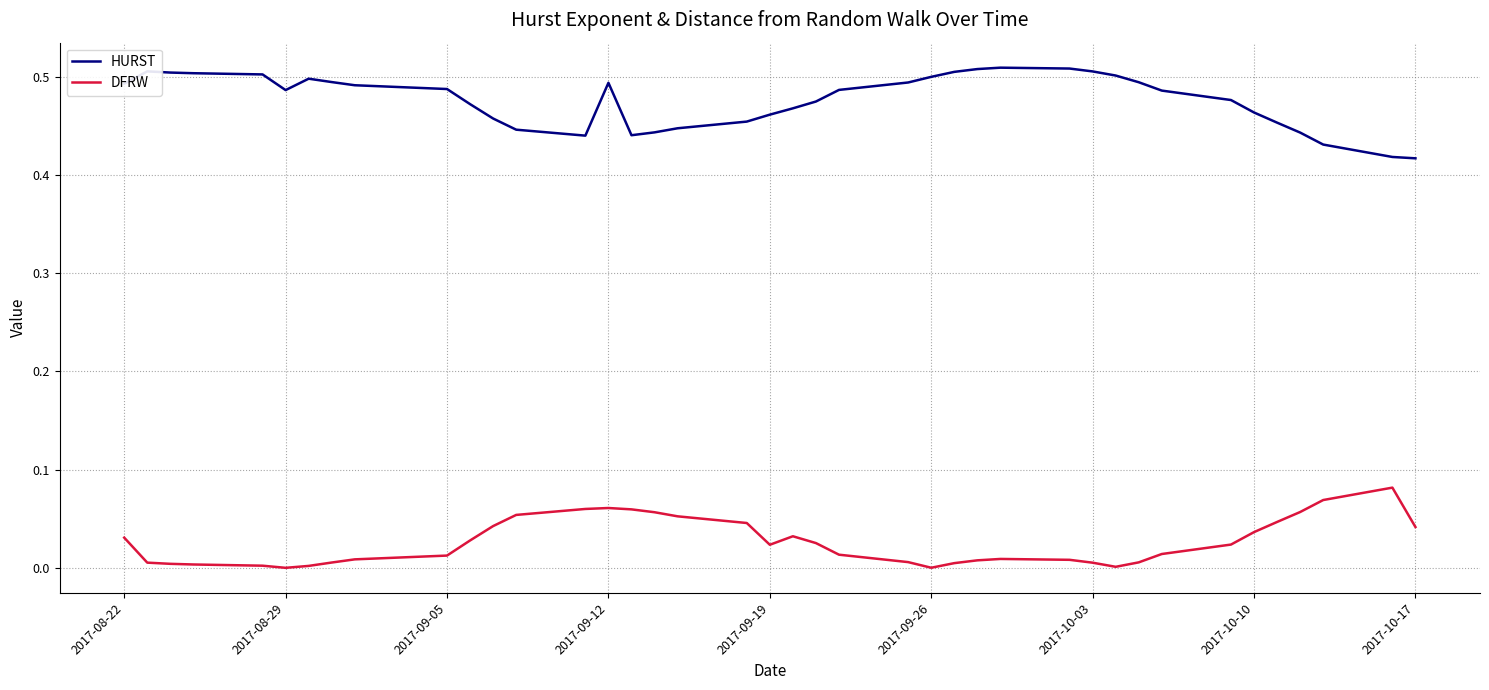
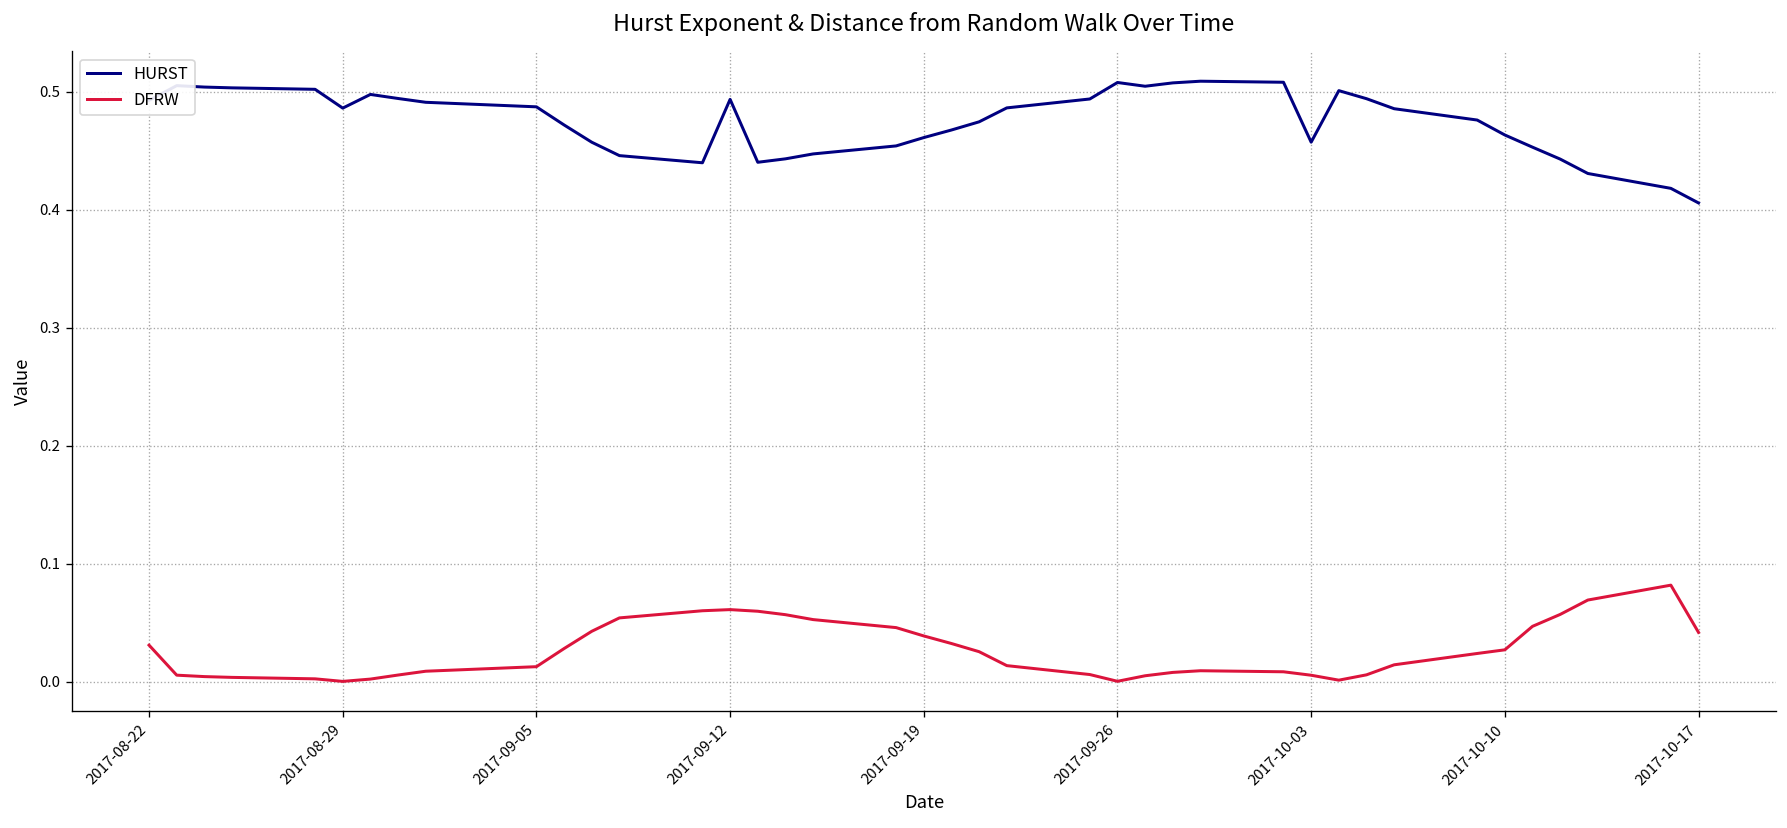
DFRW, 2017-09-19: 0.02 -> 0.04
HURST, 2017-09-26: 0.50 -> 0.51
HURST, 2017-10-03: 0.51 -> 0.46
DFRW, 2017-10-10: 0.04 -> 0.03
HURST, 2017-10-17: 0.42 -> 0.41
